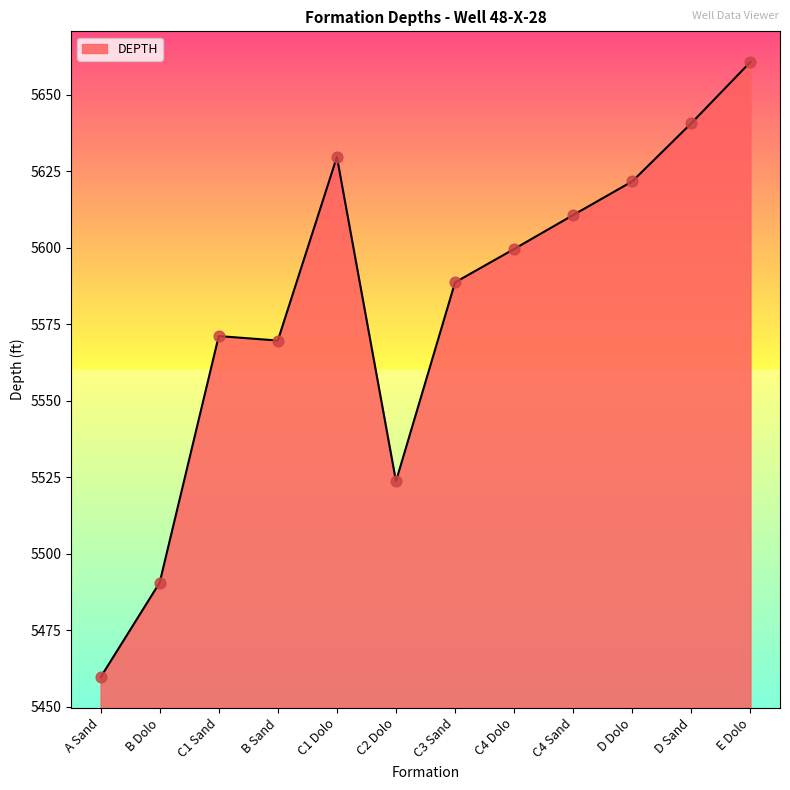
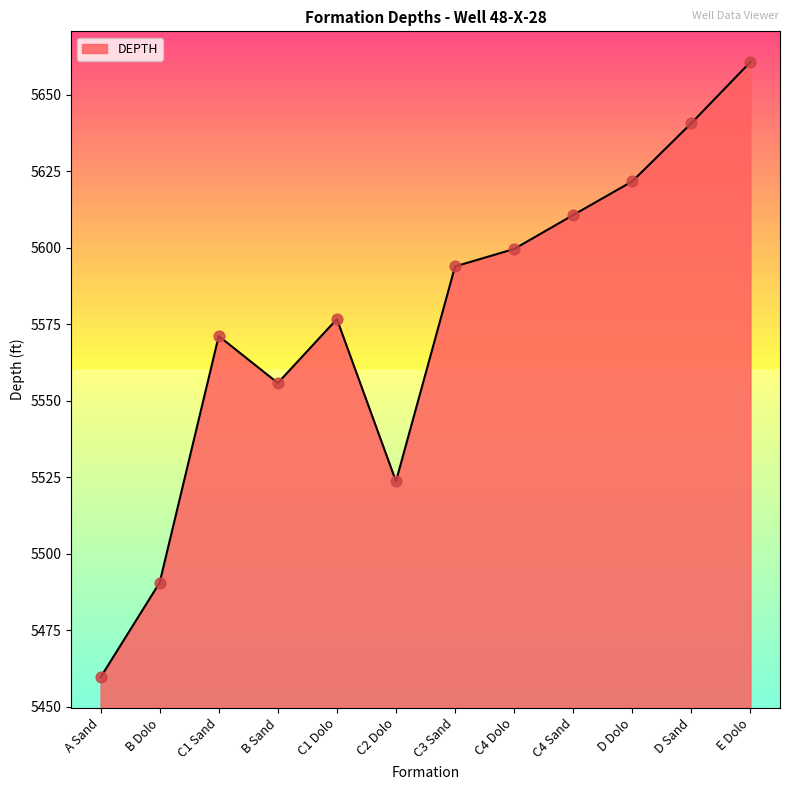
B Sand: 5570 -> 5556
C1 Dolo: 5630 -> 5577
C3 Sand: 5589 -> 5594
